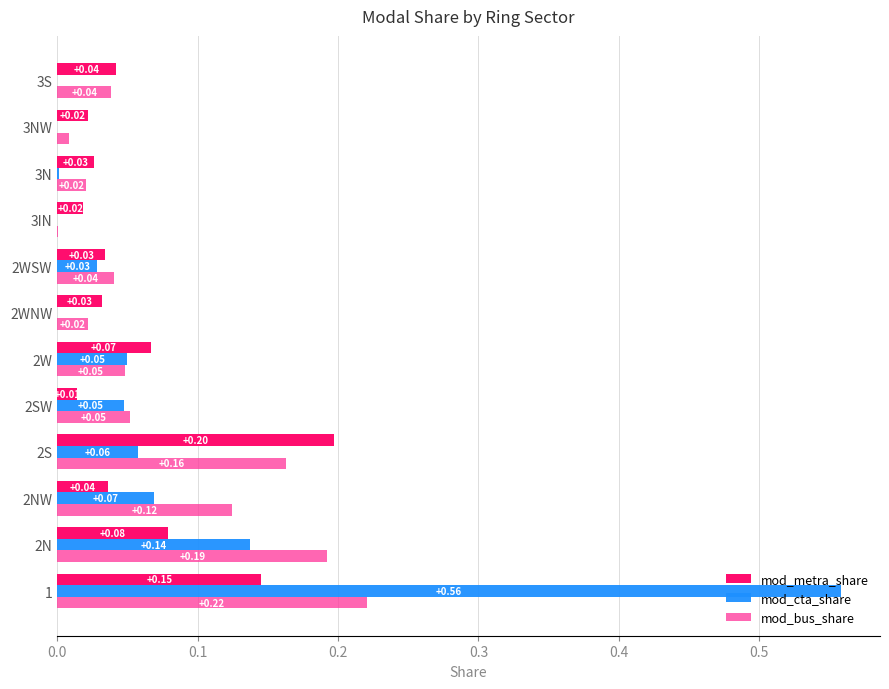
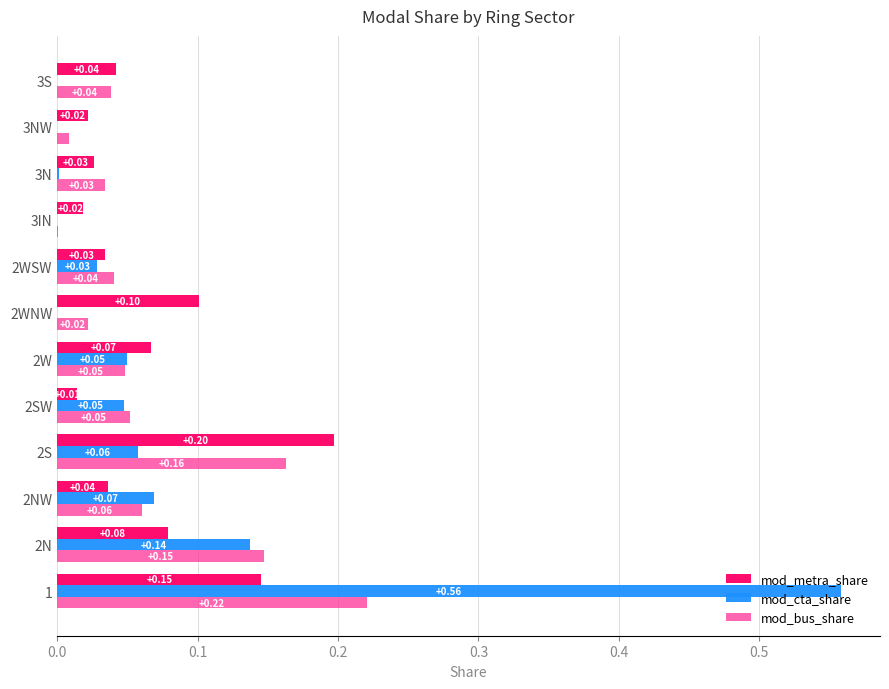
mod_bus_share, 3N: +0.02 -> +0.03
mod_metra_share, 2WNW: +0.03 -> +0.10
mod_bus_share, 2NW: +0.12 -> +0.06
mod_bus_share, 2N: +0.19 -> +0.15
